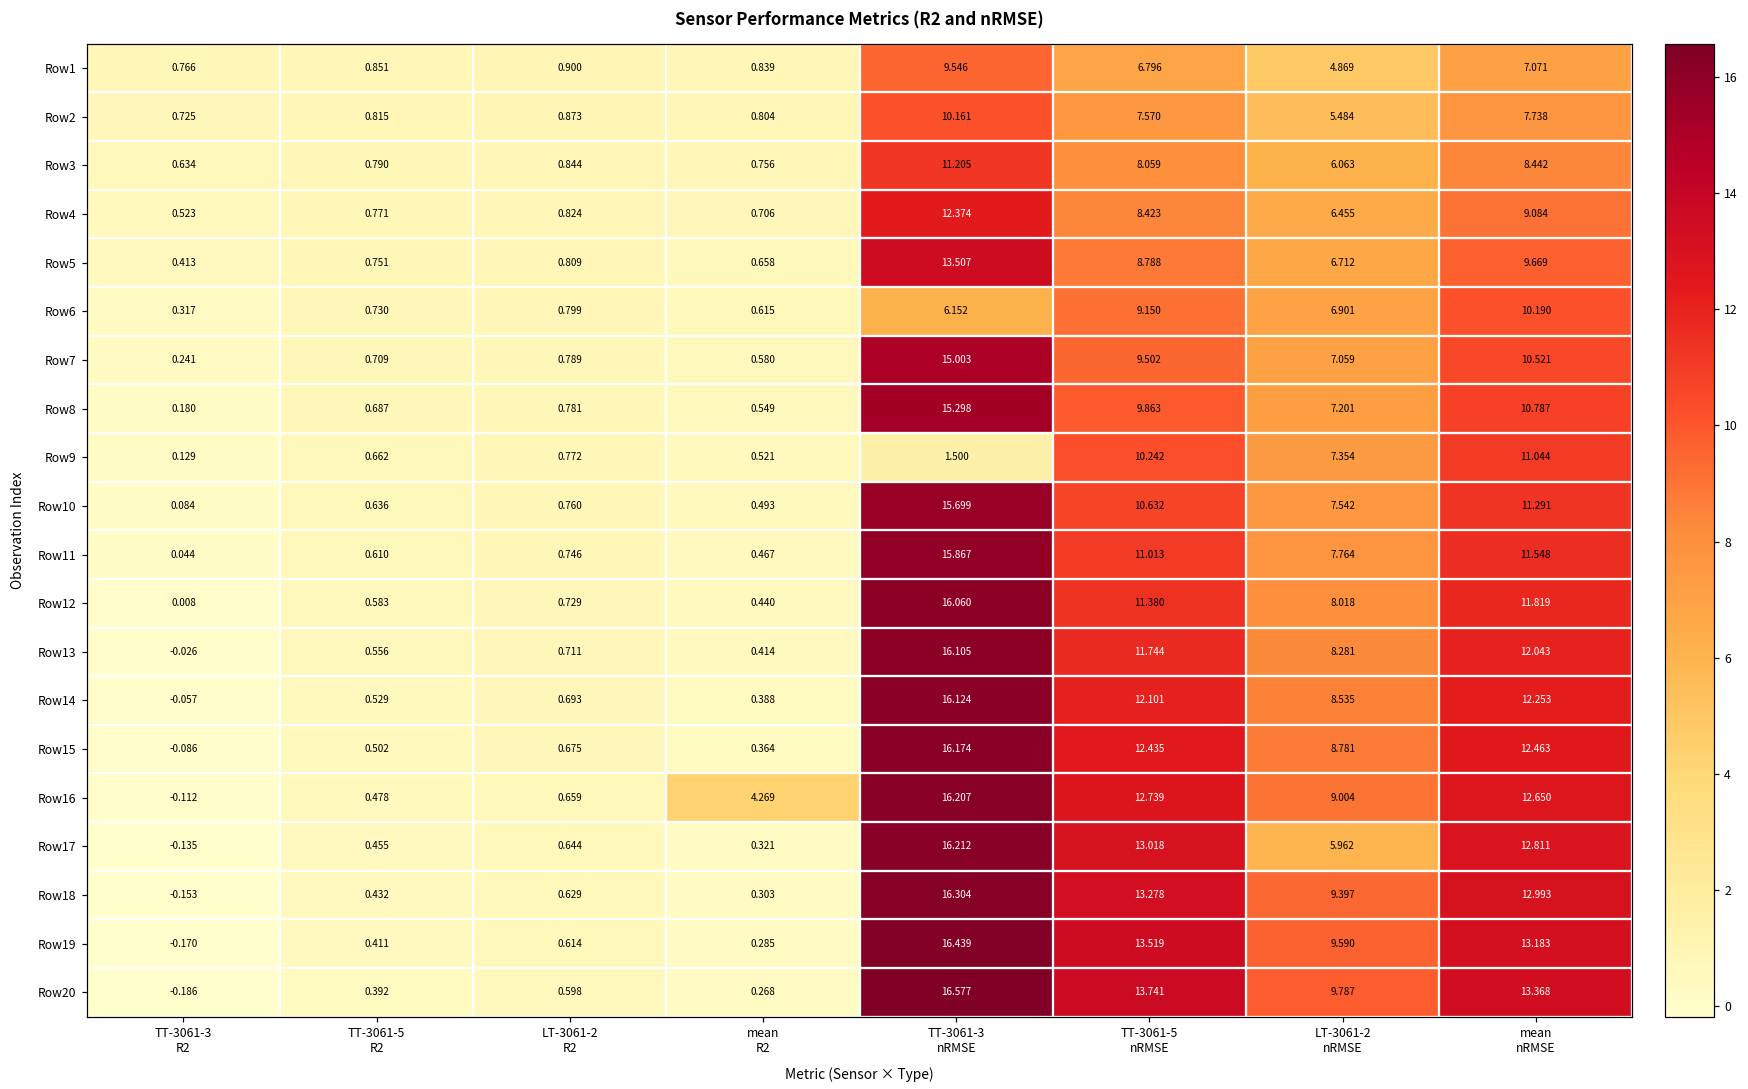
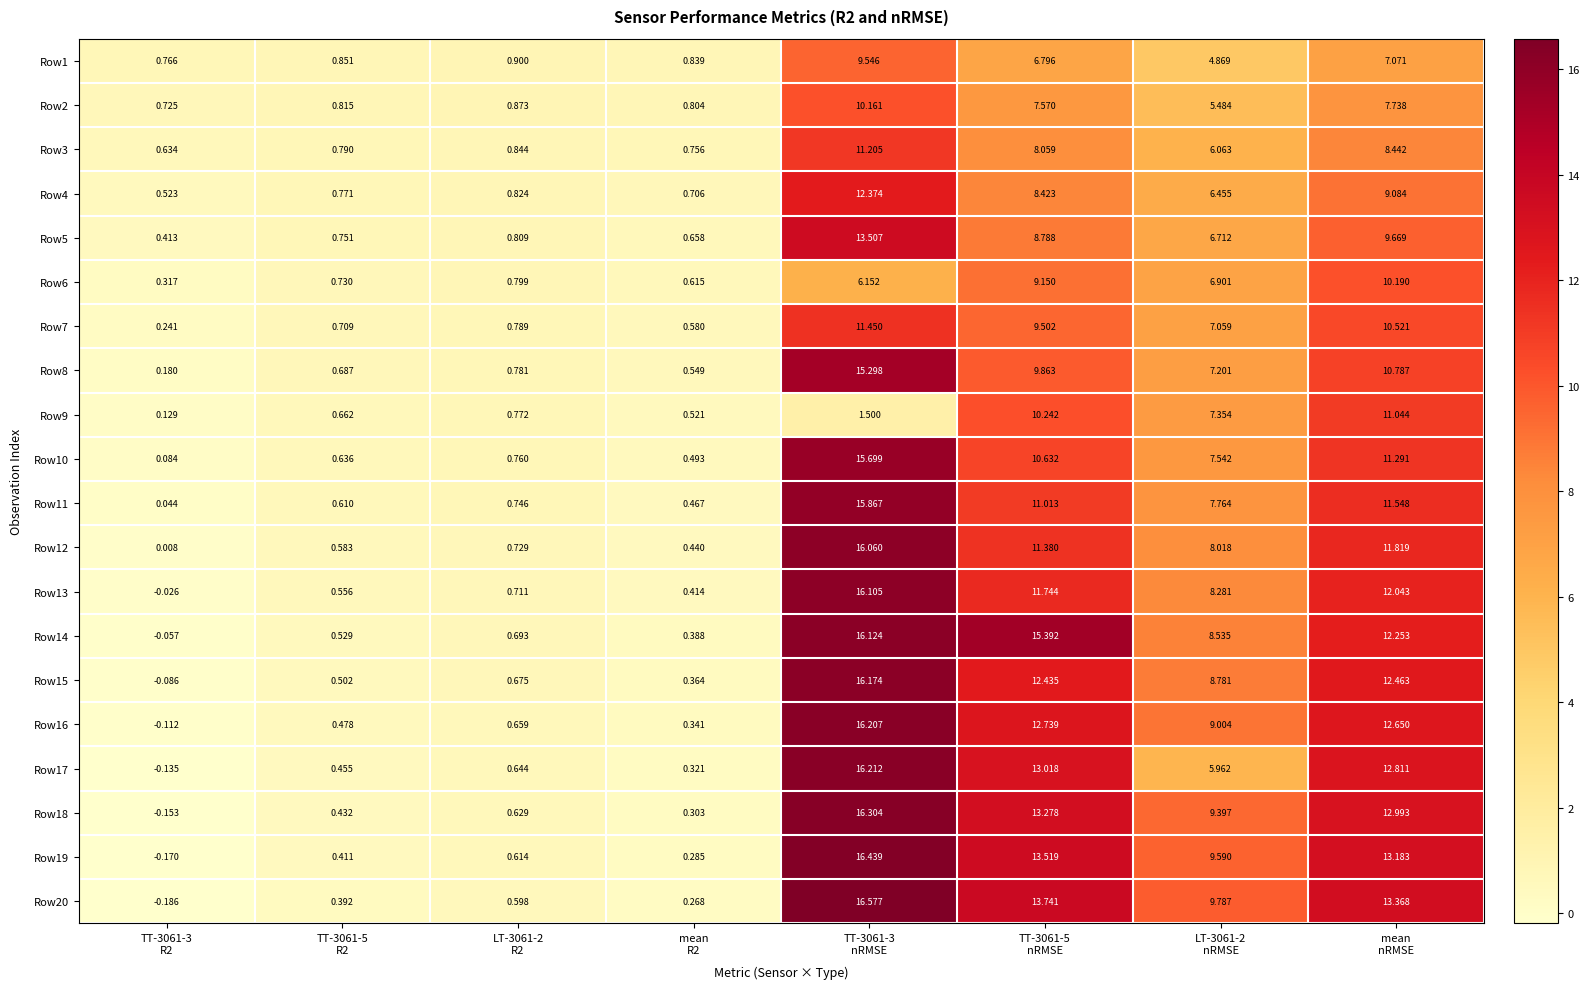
Row7, TT-3061-3 nRMSE: 15.003 -> 11.450
Row14, TT-3061-5 nRMSE: 12.101 -> 15.392
Row16, mean R2: 4.269 -> 0.341
